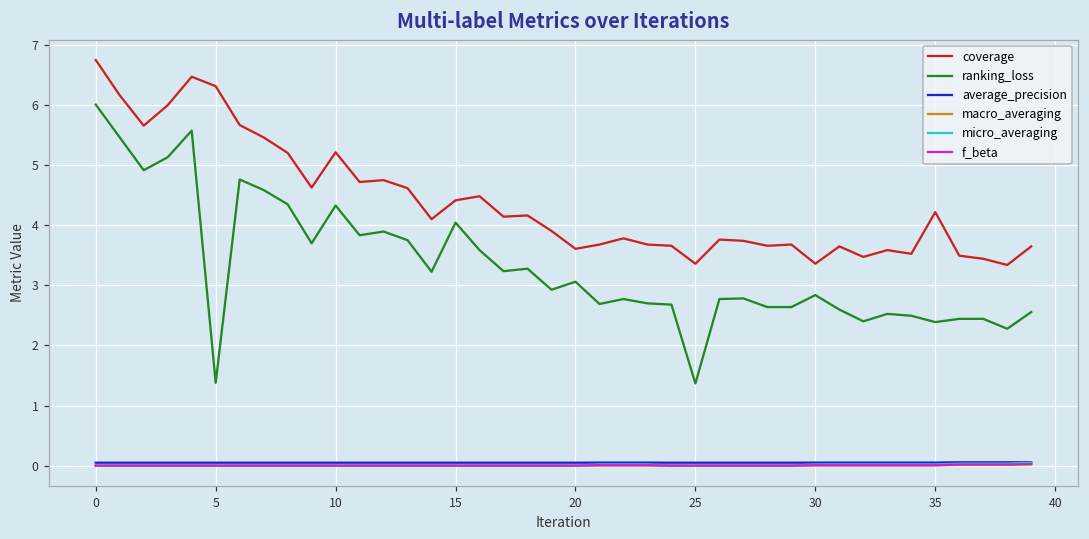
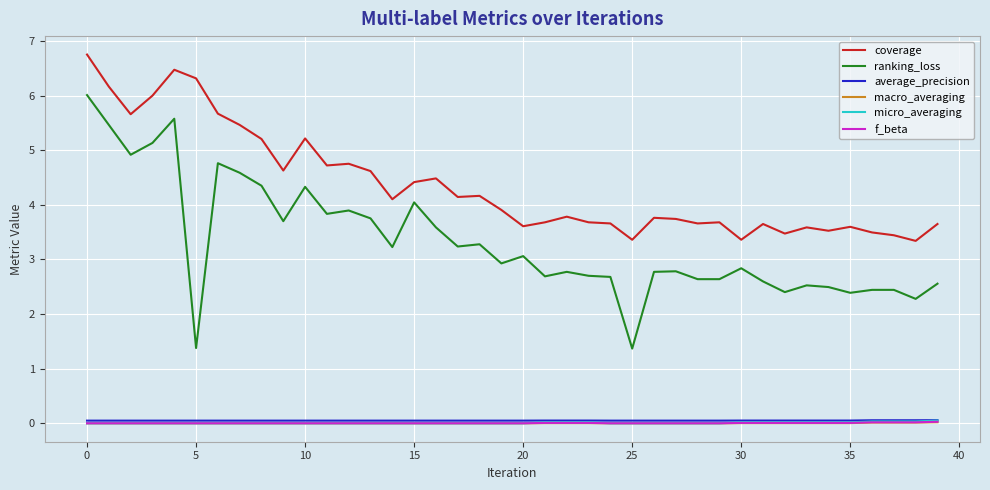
coverage, 35: 4.2 -> 3.6
